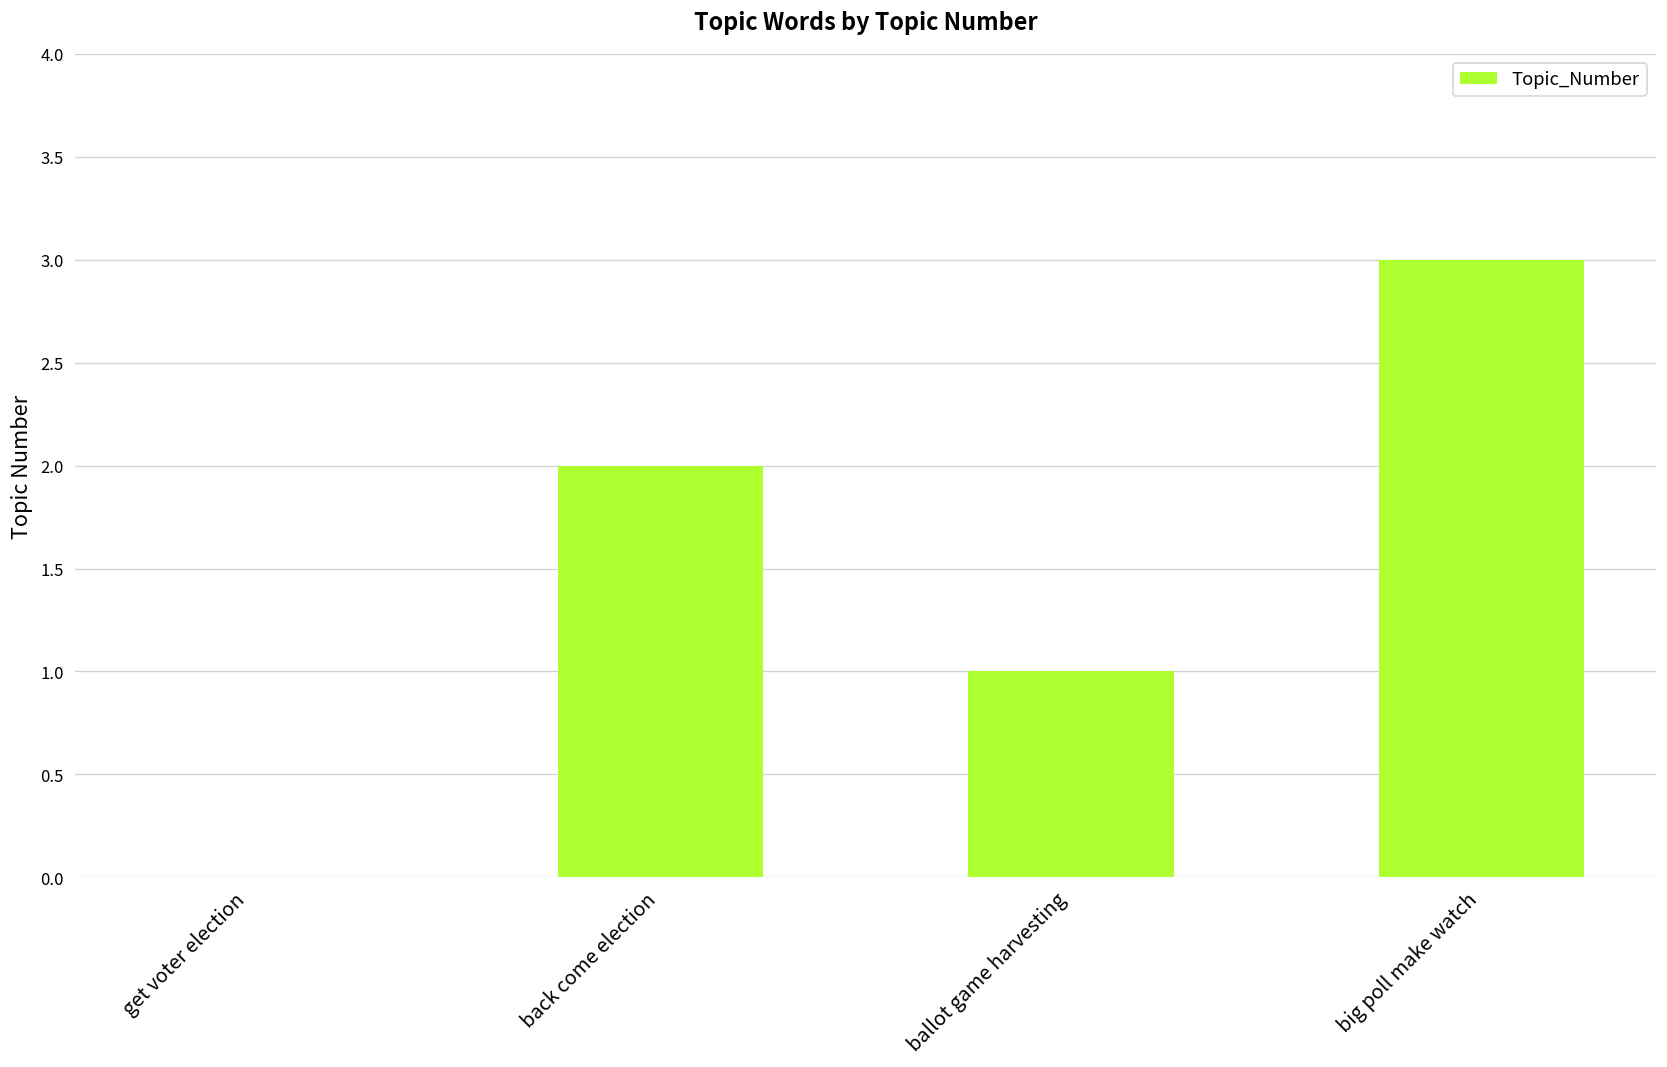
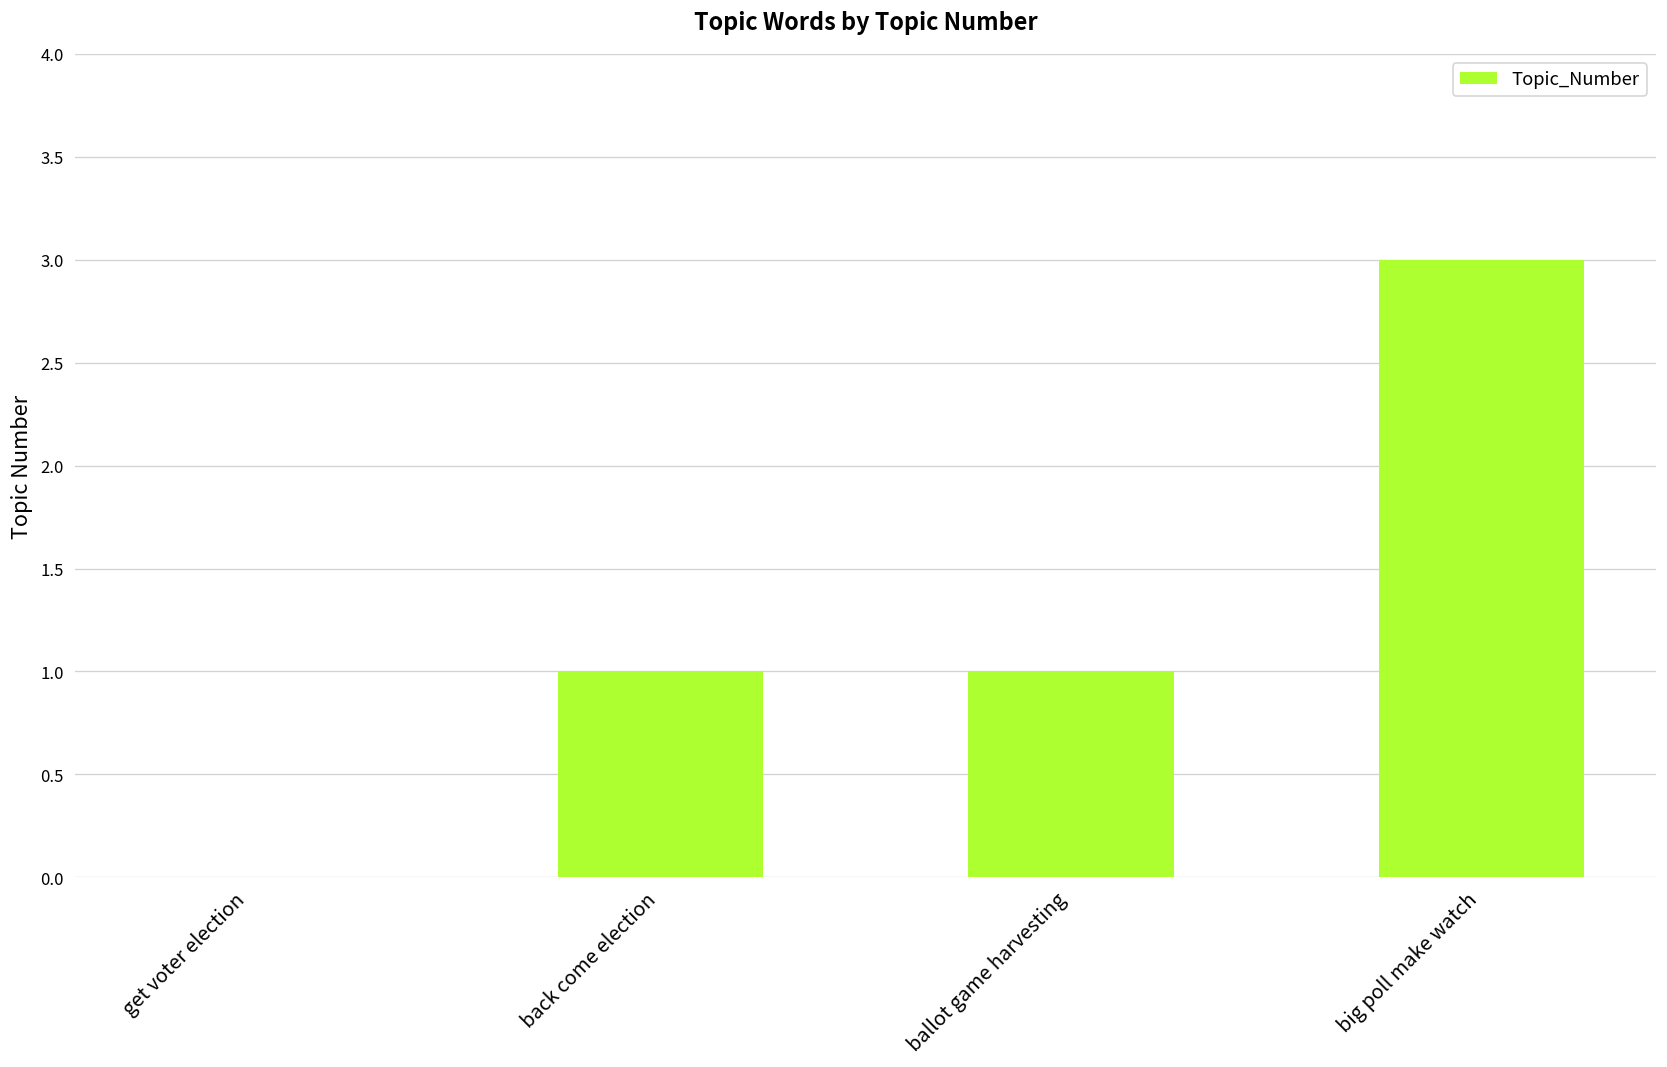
back come election: 2 -> 1
